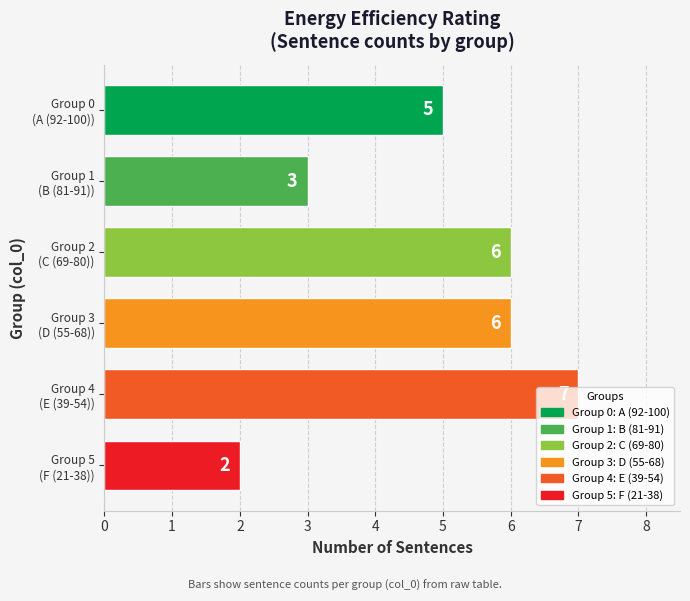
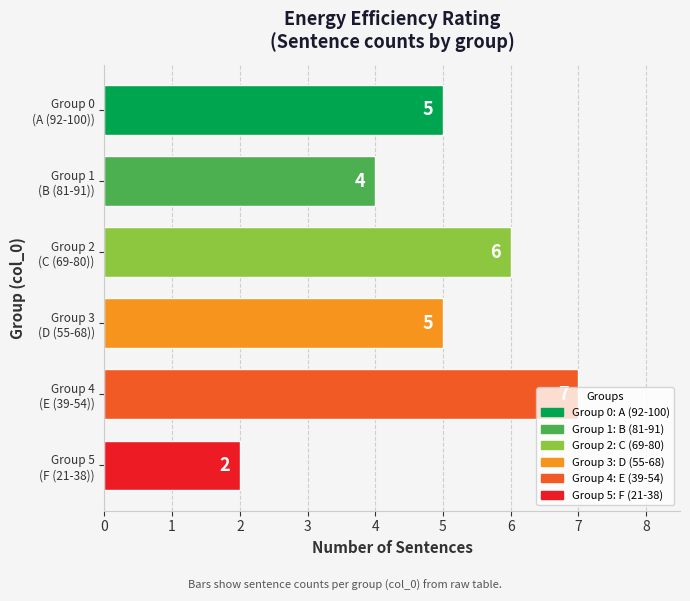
Group 1 (B (81-91)): 3 -> 4
Group 3 (D (55-68)): 6 -> 5
